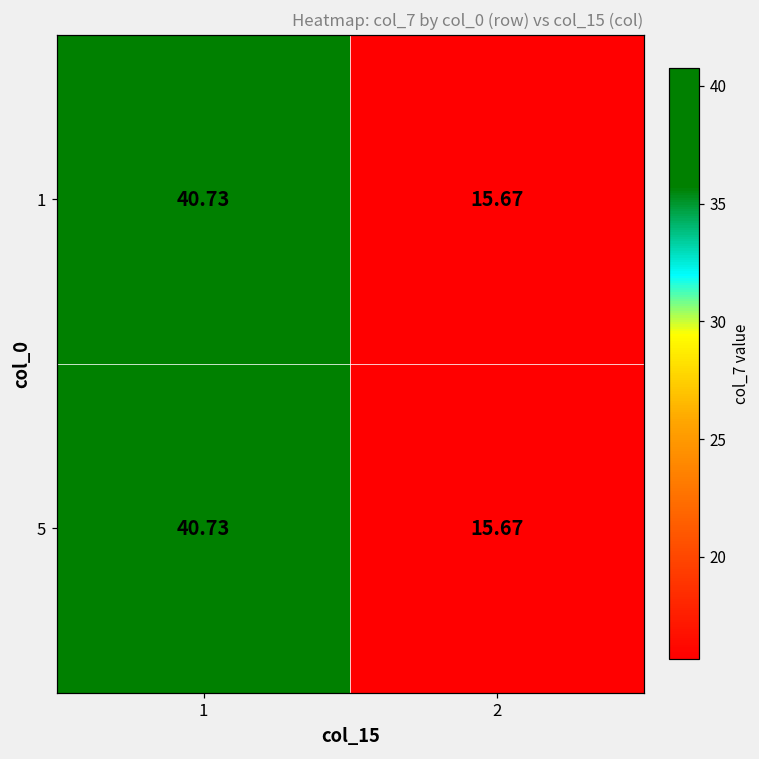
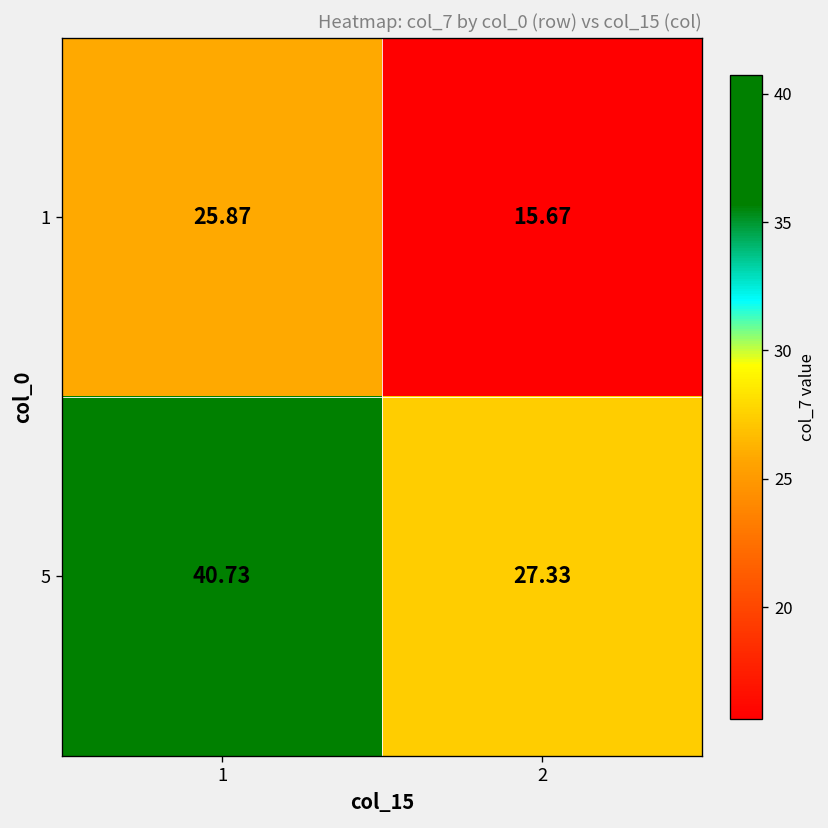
1, 1: 40.73 -> 25.87
5, 2: 15.67 -> 27.33
